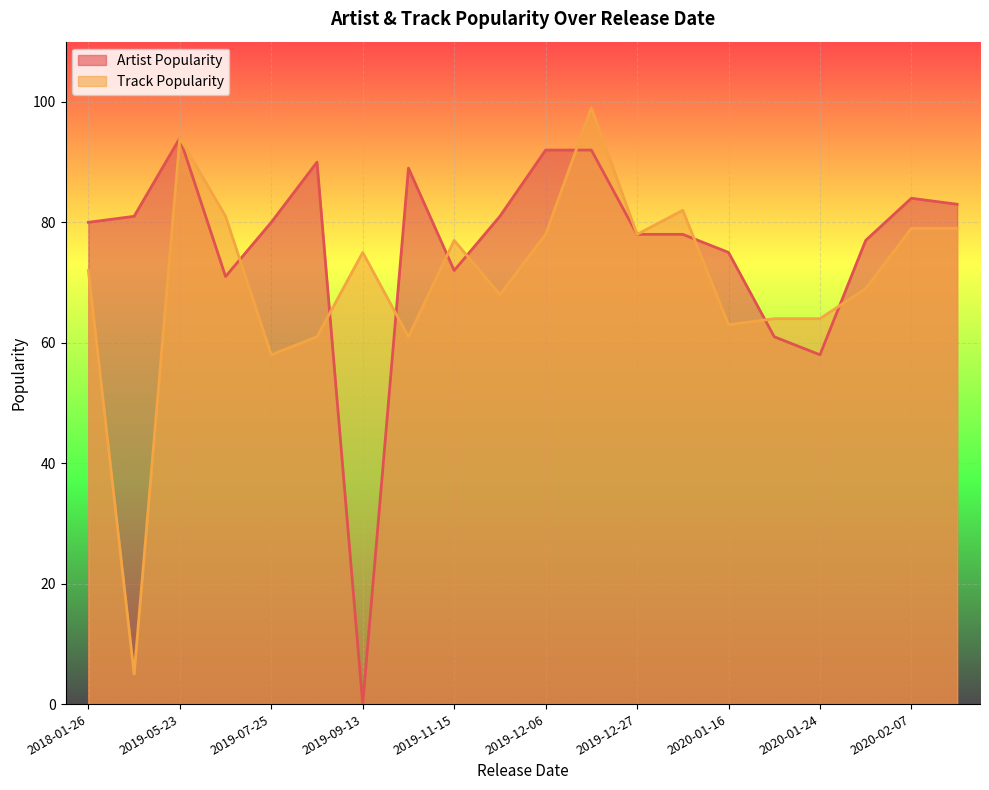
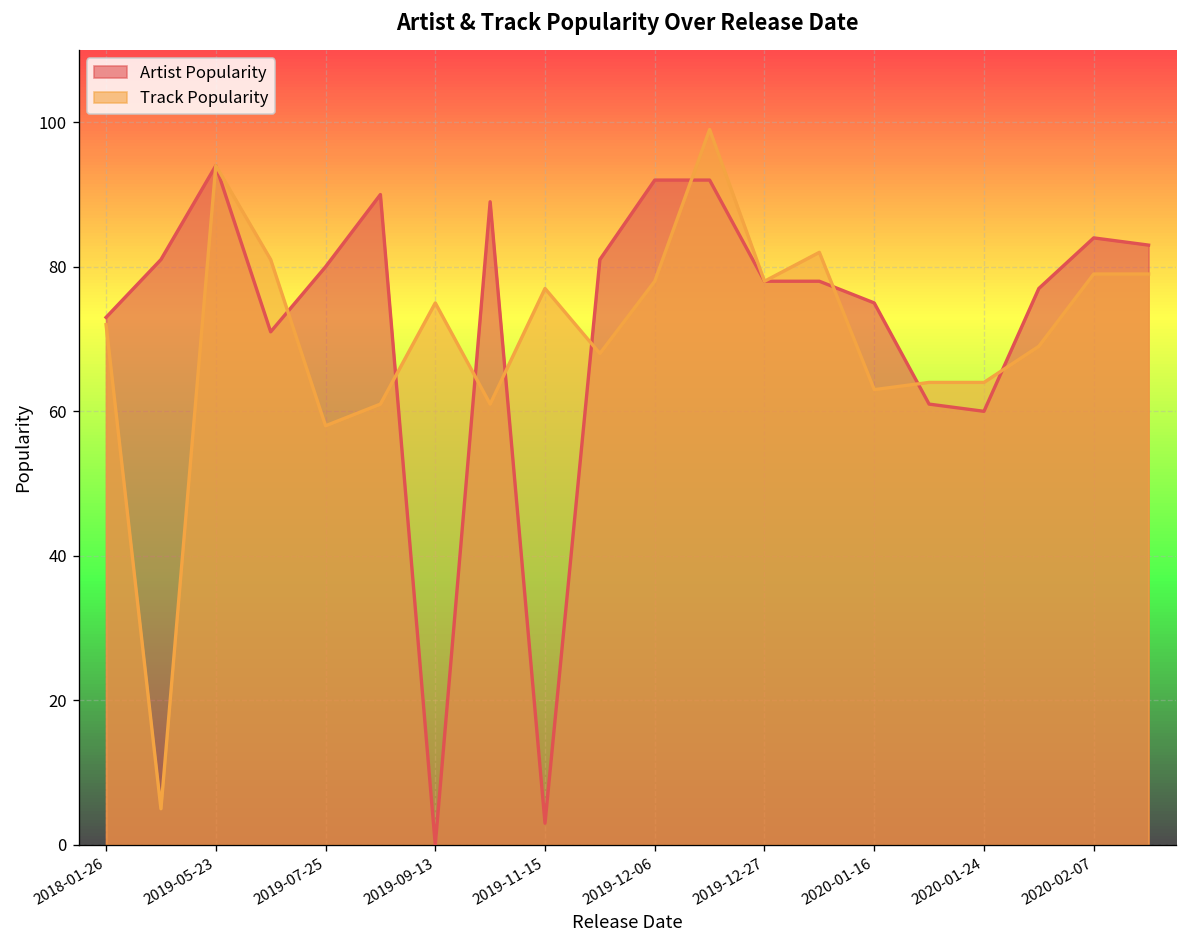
Artist Popularity, 2018-01-26: 80 -> 73
Artist Popularity, 2019-11-15: 72 -> 3
Artist Popularity, 2020-01-24: 58 -> 60
